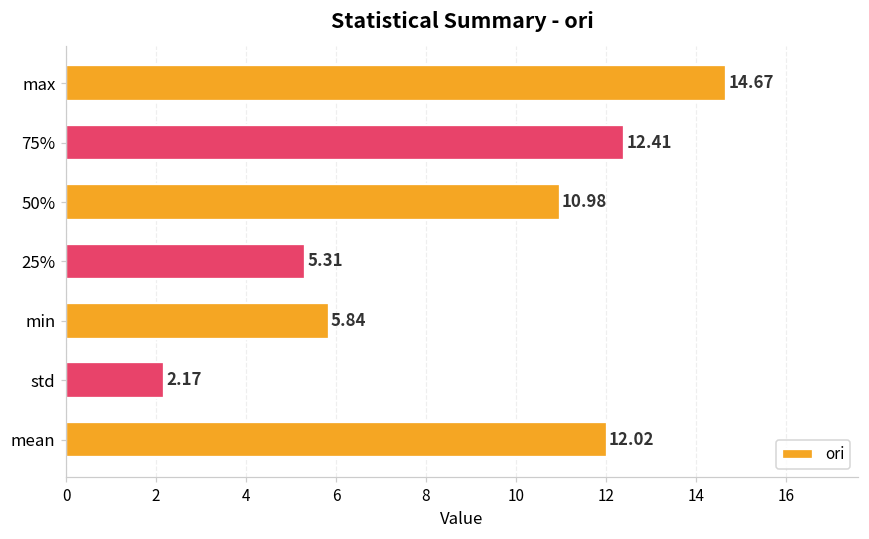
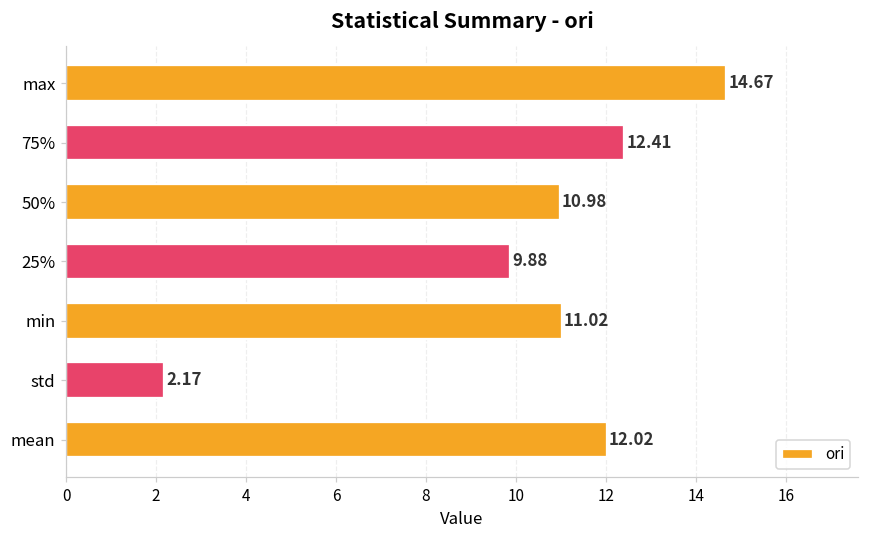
25%: 5.31 -> 9.88
min: 5.84 -> 11.02
